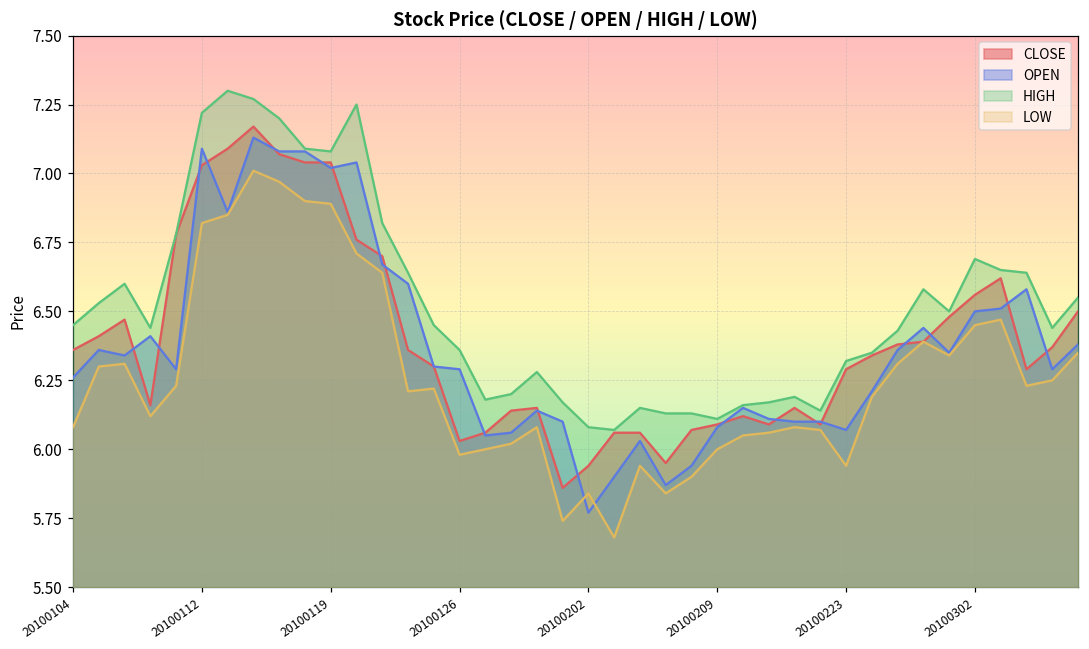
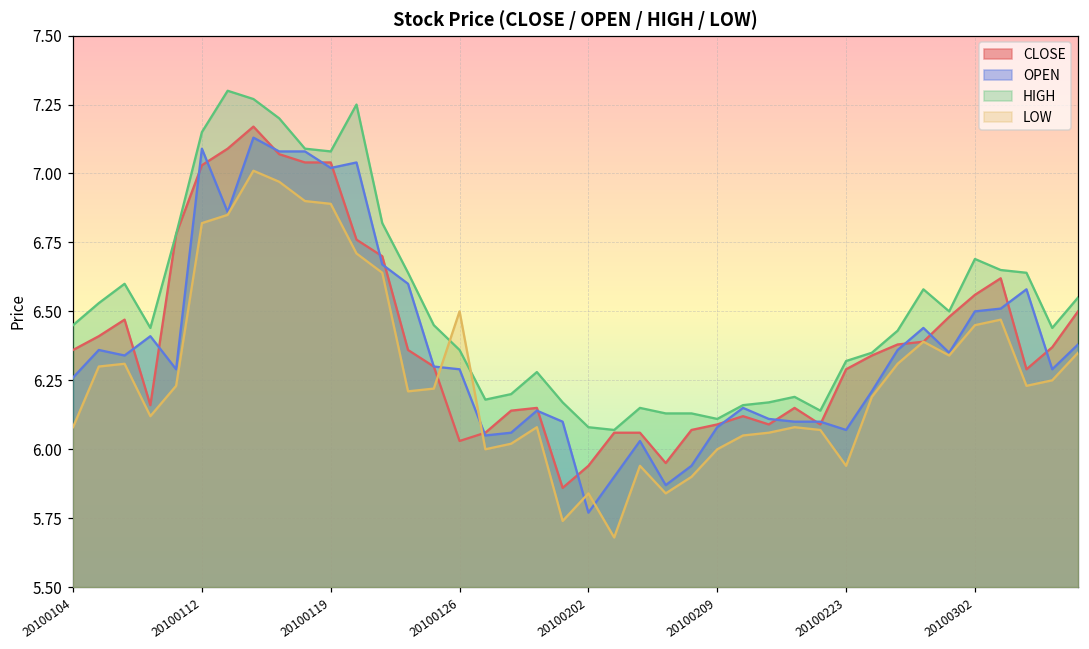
HIGH, 20100112: 7.22 -> 7.15
LOW, 20100126: 5.98 -> 6.50
